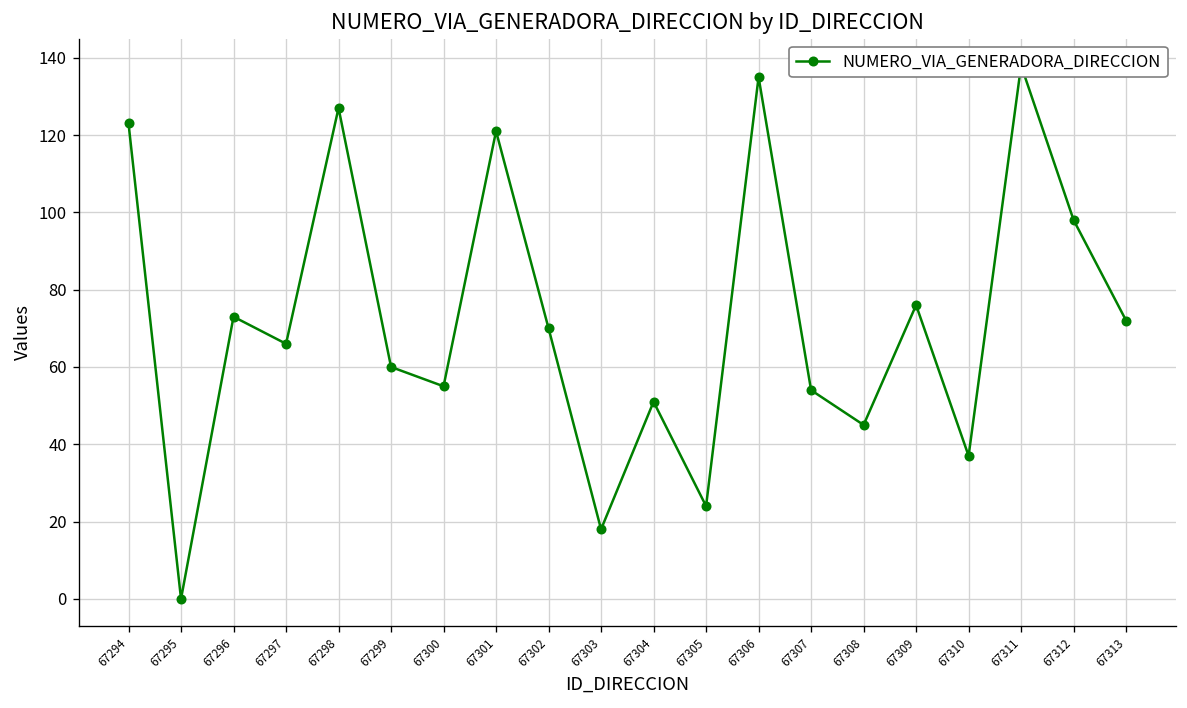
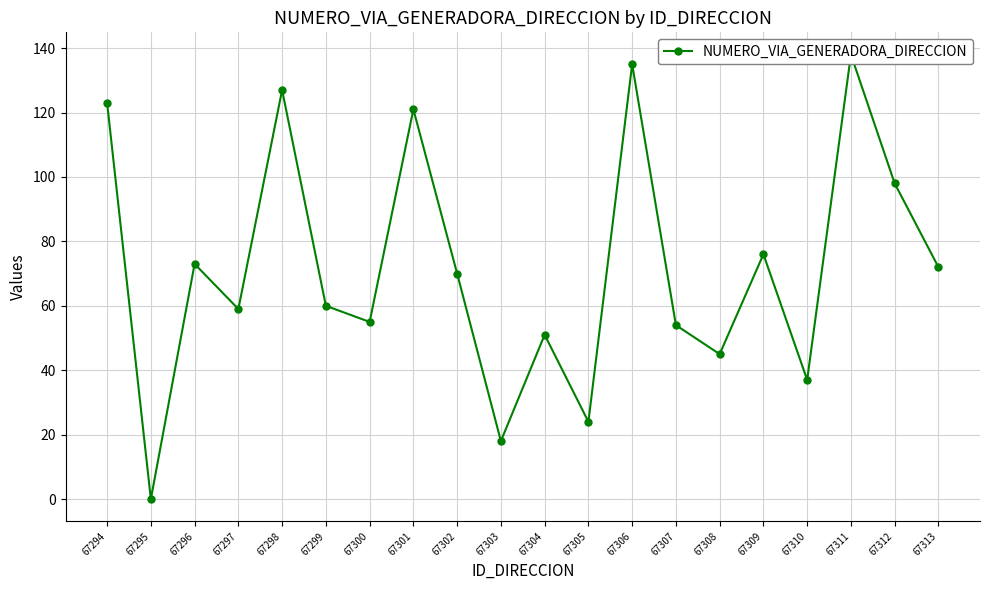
67297: 66 -> 59
